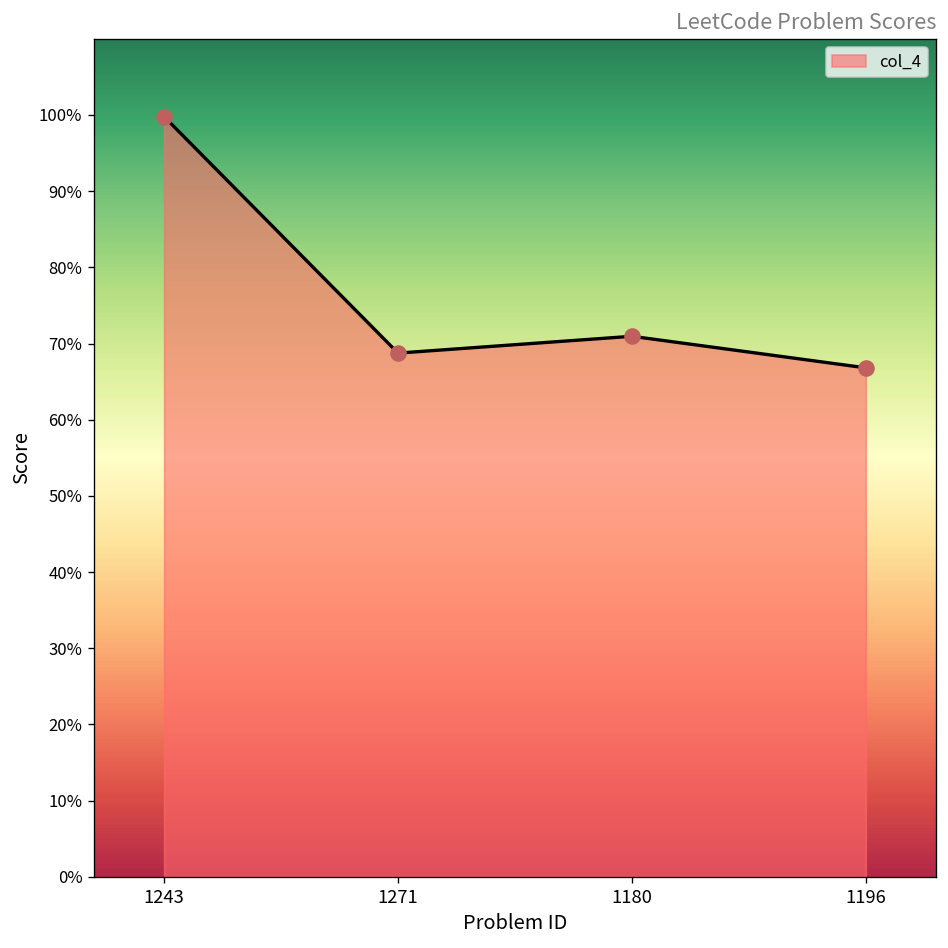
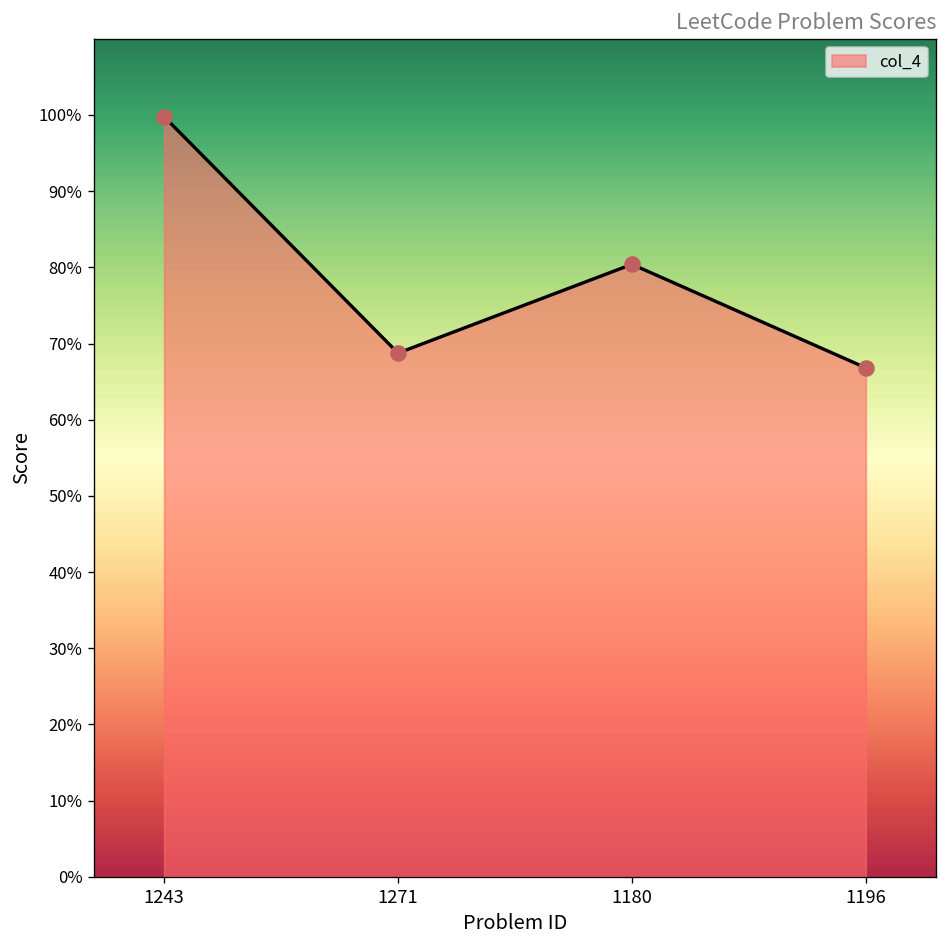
1180: 71% -> 80%
